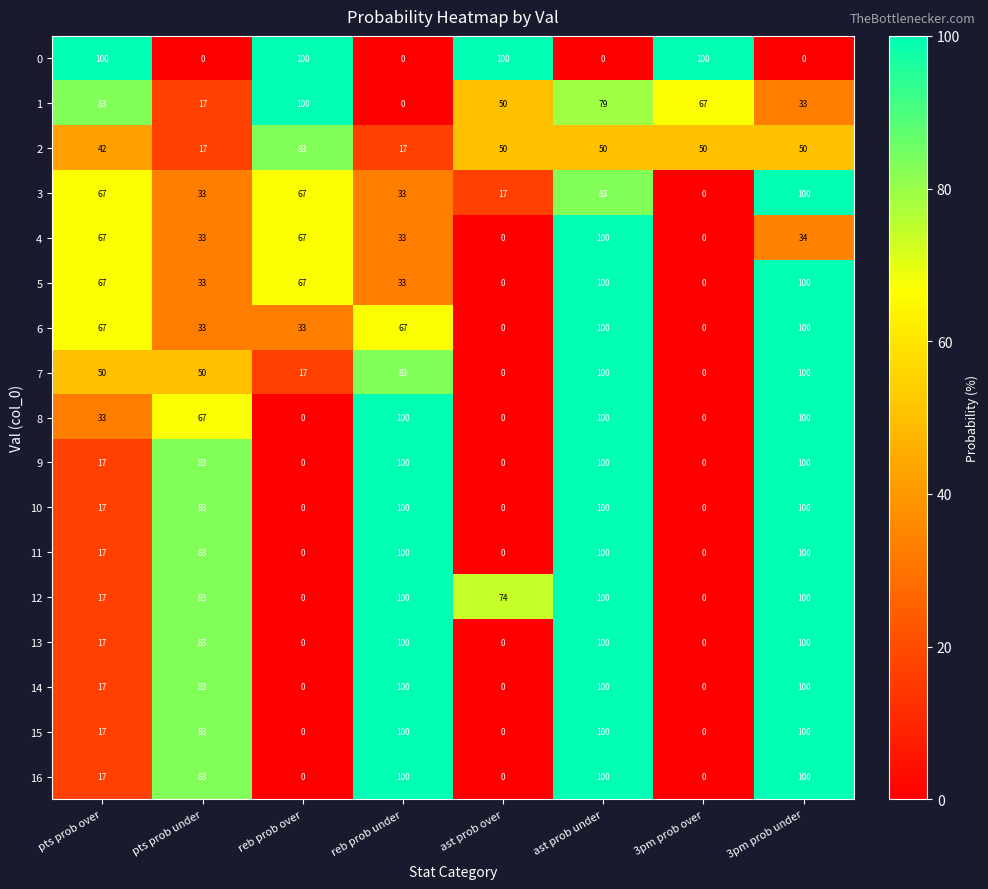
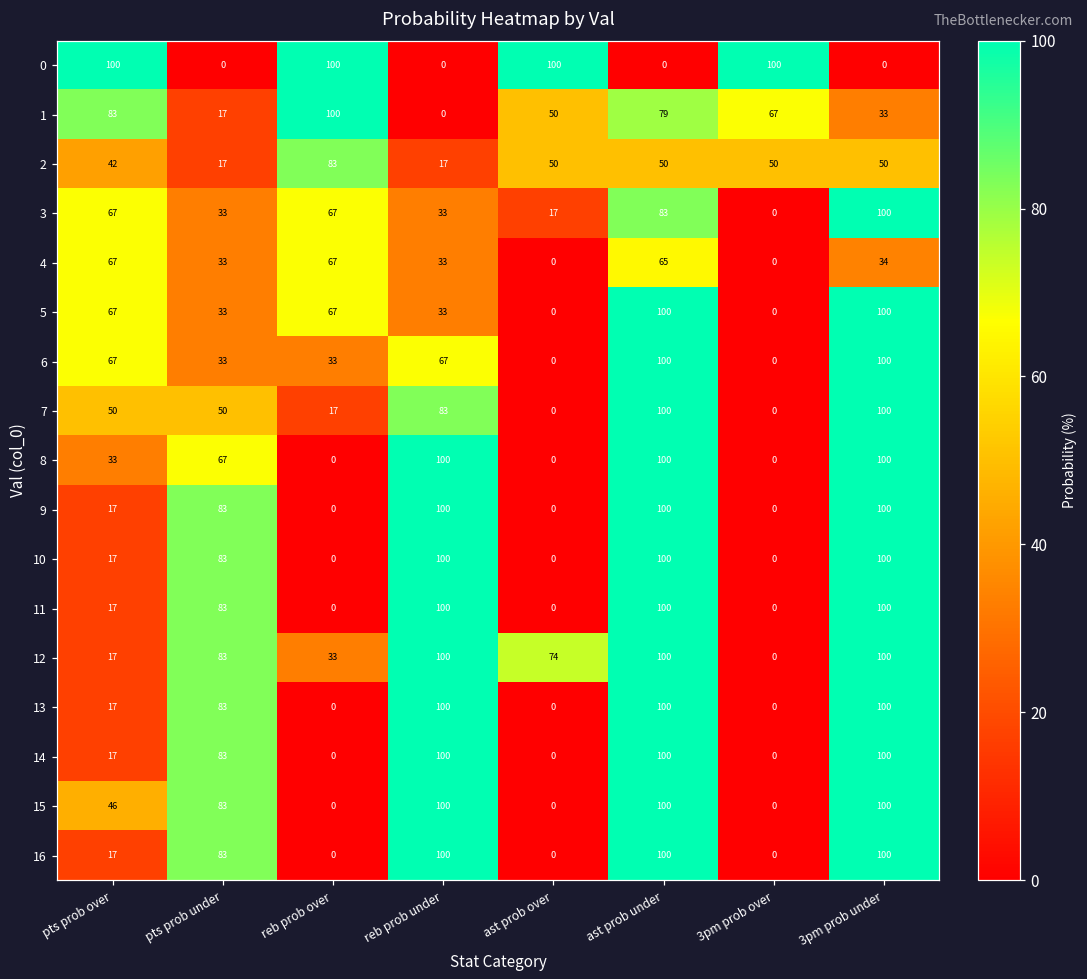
4, ast prob under: 100 -> 65
12, reb prob over: 0 -> 33
15, pts prob over: 17 -> 46
